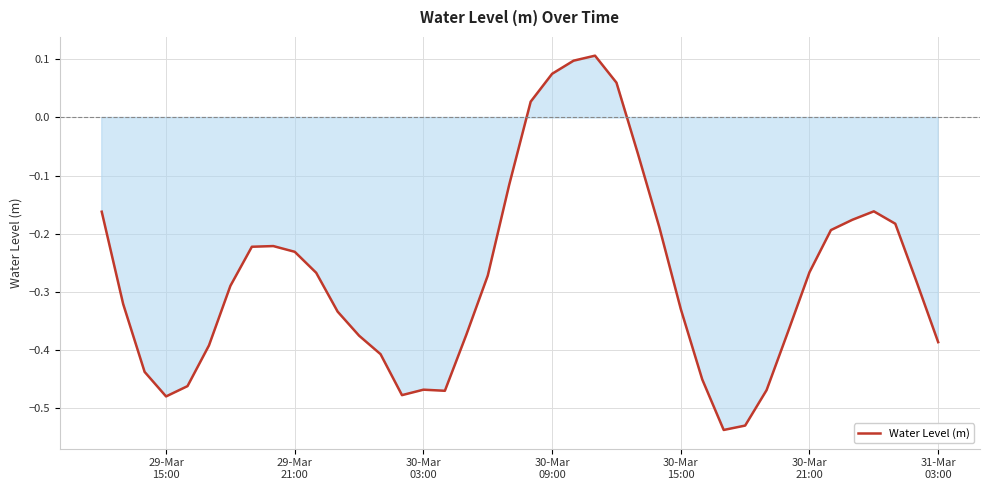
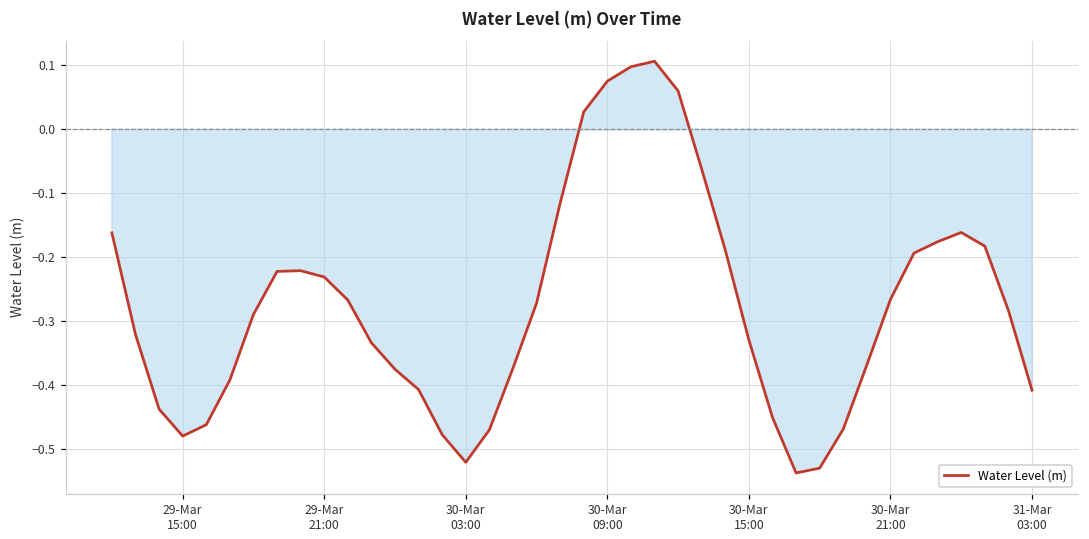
Water Level (m), 30-Mar 03:00: -0.47 -> -0.52
Water Level (m), 31-Mar 03:00: -0.39 -> -0.41
